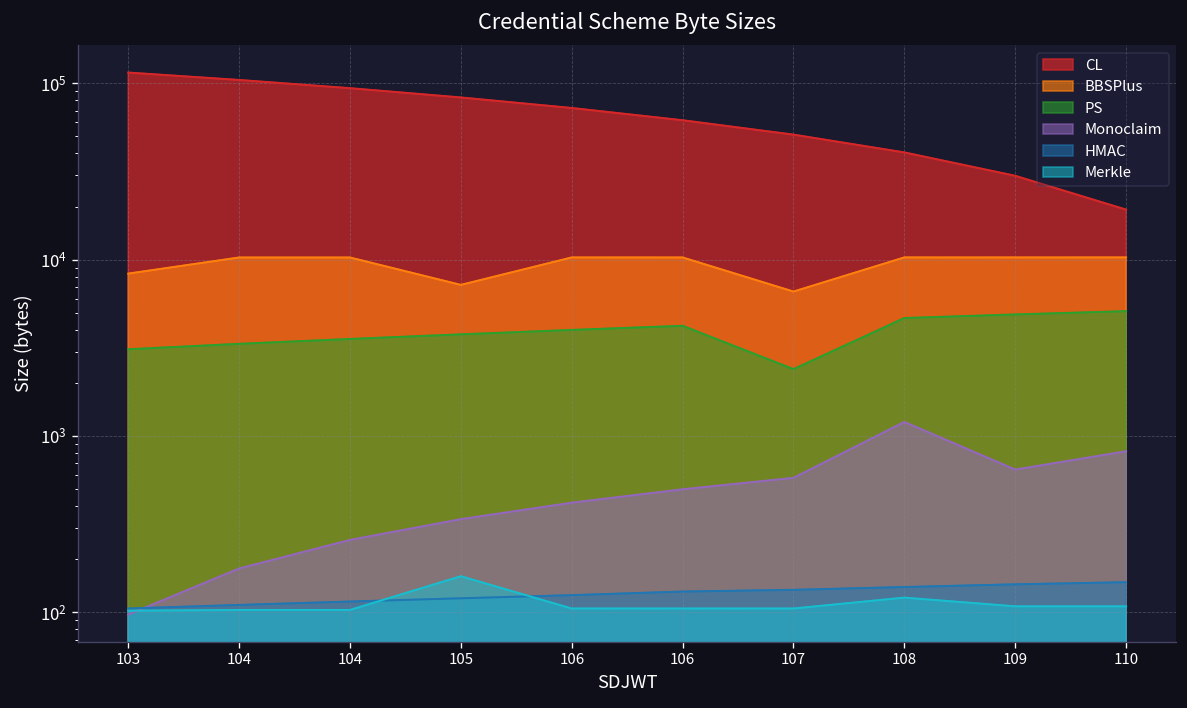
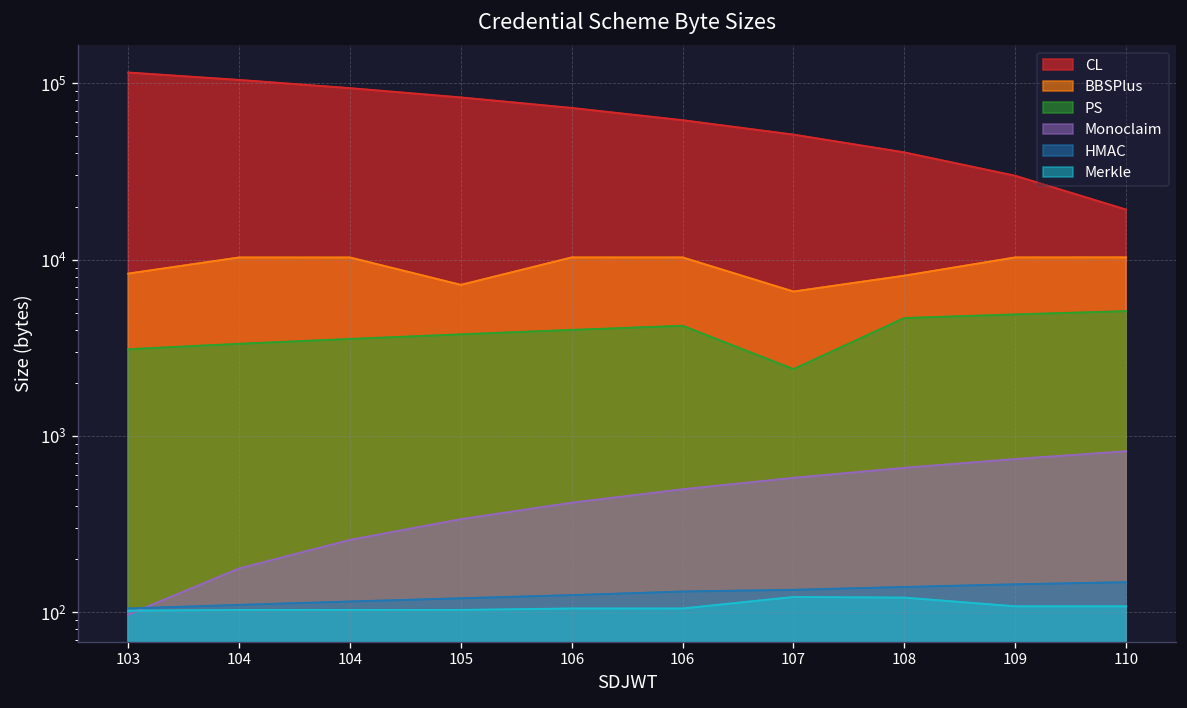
Merkle, 105: 160 -> 100
Merkle, 107: 110 -> 120
BBSPlus, 108: 10000 -> 8000
Monoclaim, 108: 1200 -> 700
Monoclaim, 109: 600 -> 700
